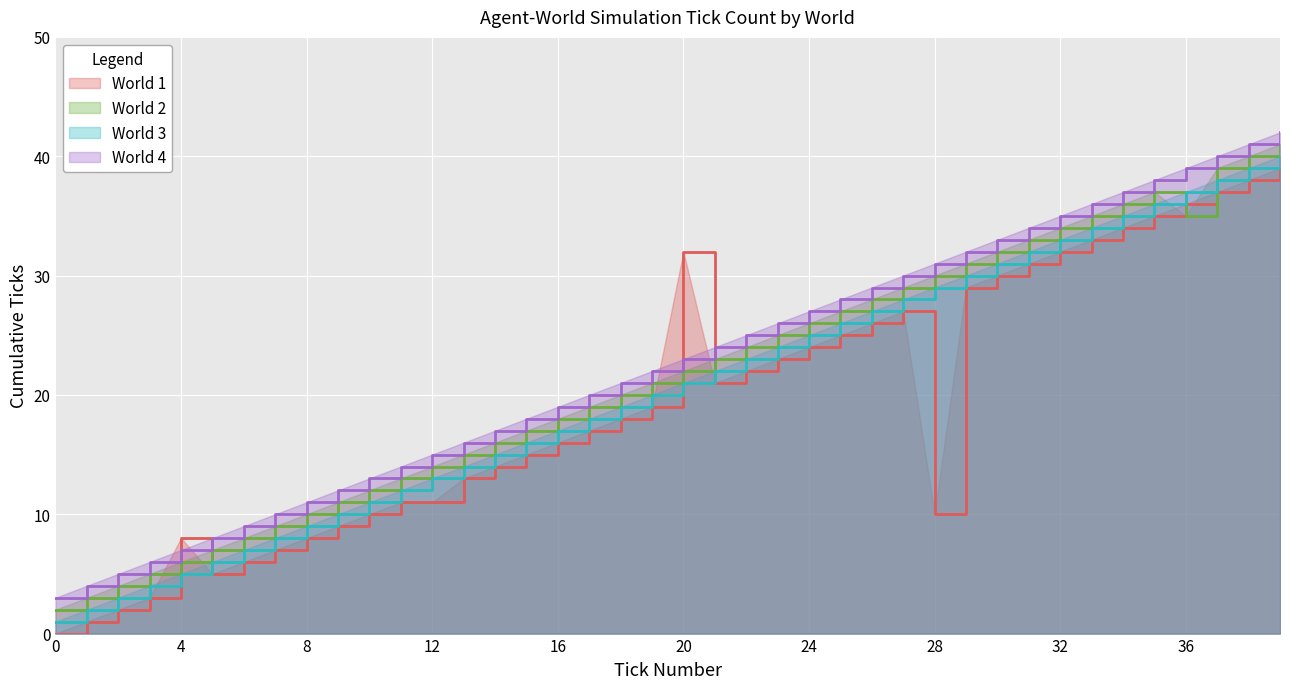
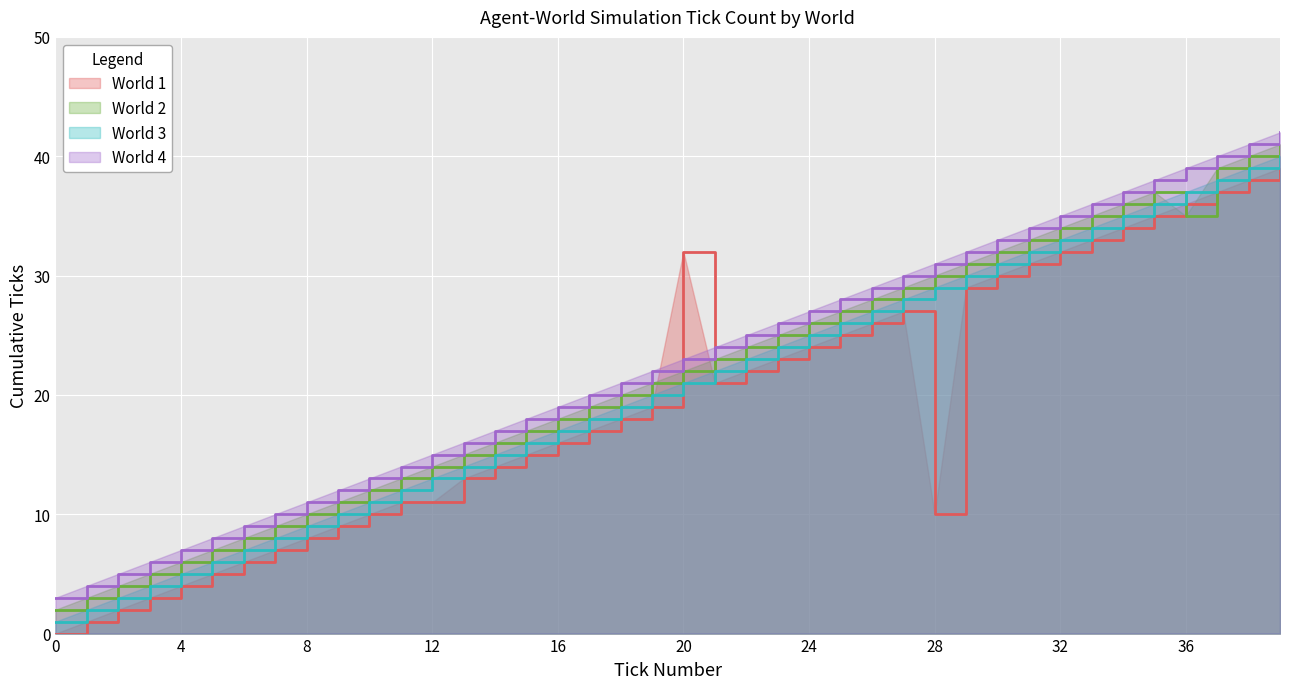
World 1, 4: 8 -> 4
